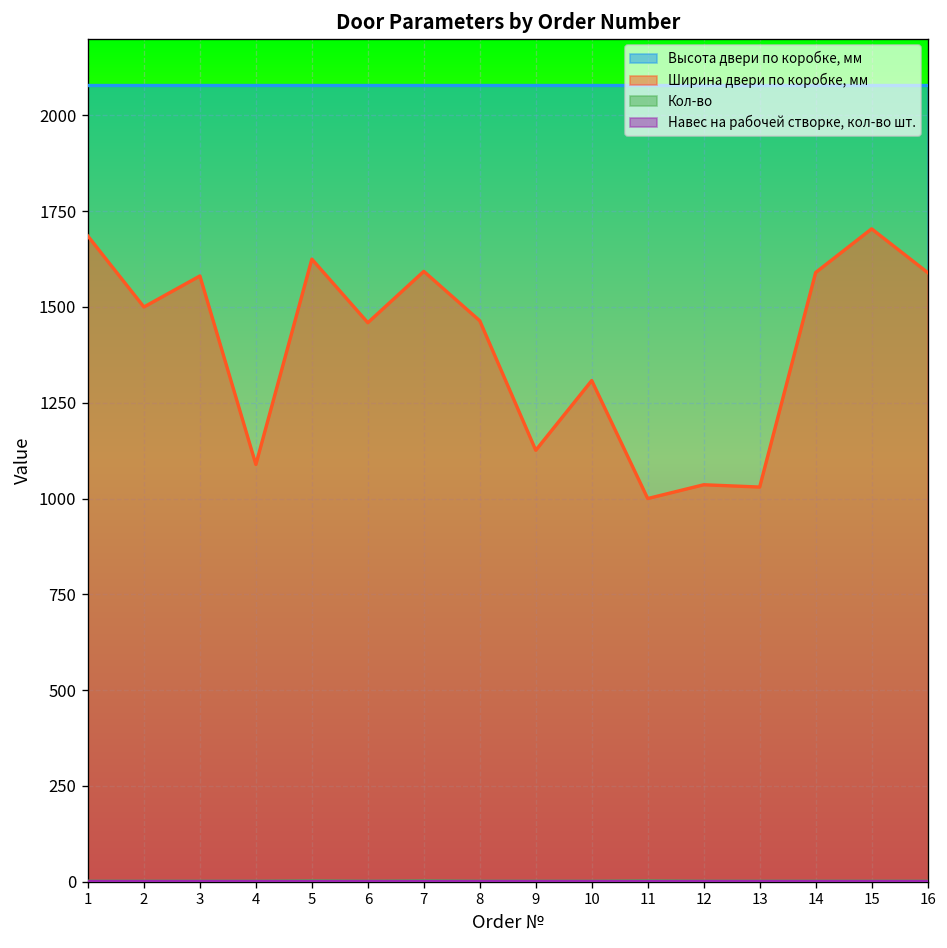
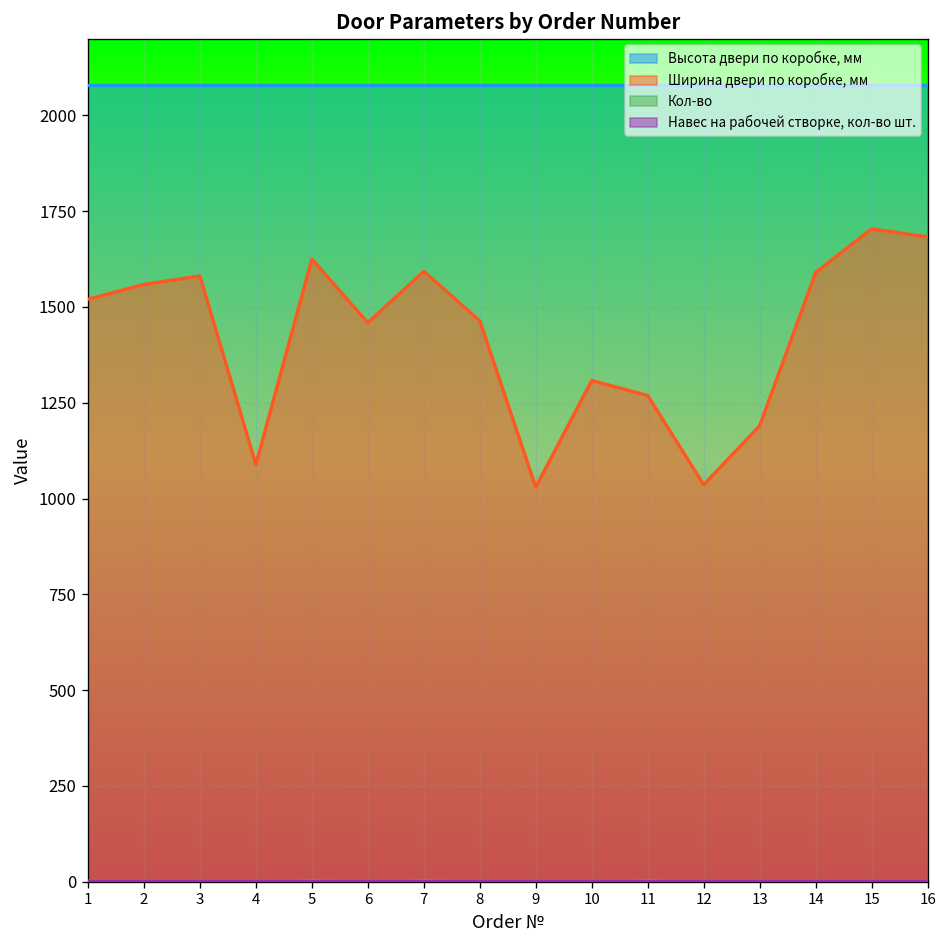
Ширина двери по коробке, мм, 1: 1690 -> 1520
Ширина двери по коробке, мм, 2: 1500 -> 1560
Ширина двери по коробке, мм, 9: 1130 -> 1030
Ширина двери по коробке, мм, 11: 1000 -> 1270
Ширина двери по коробке, мм, 13: 1030 -> 1190
Ширина двери по коробке, мм, 16: 1590 -> 1680
